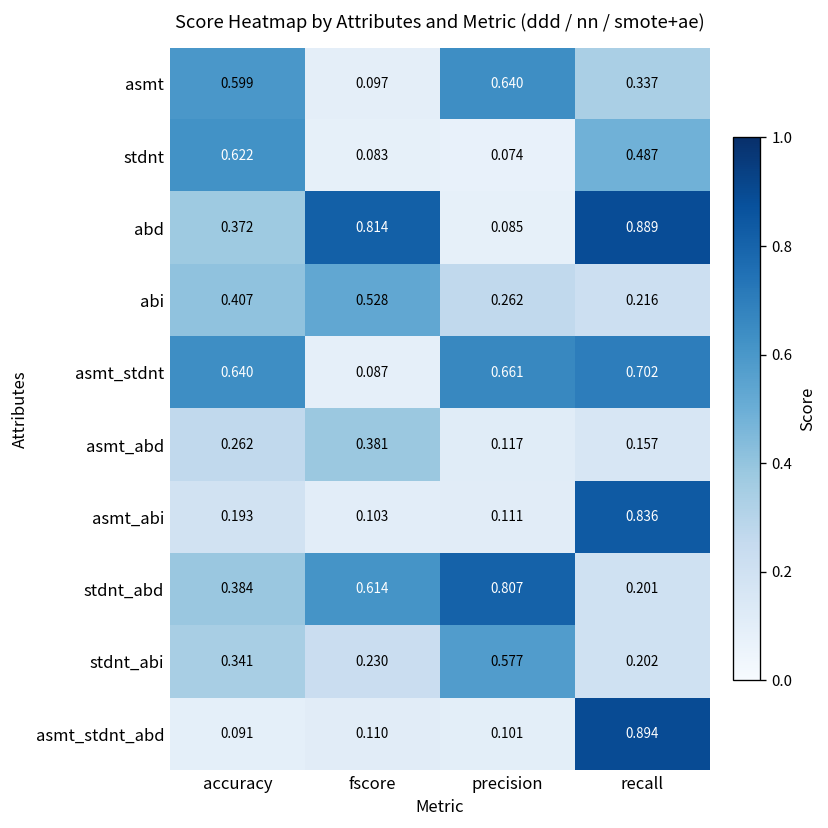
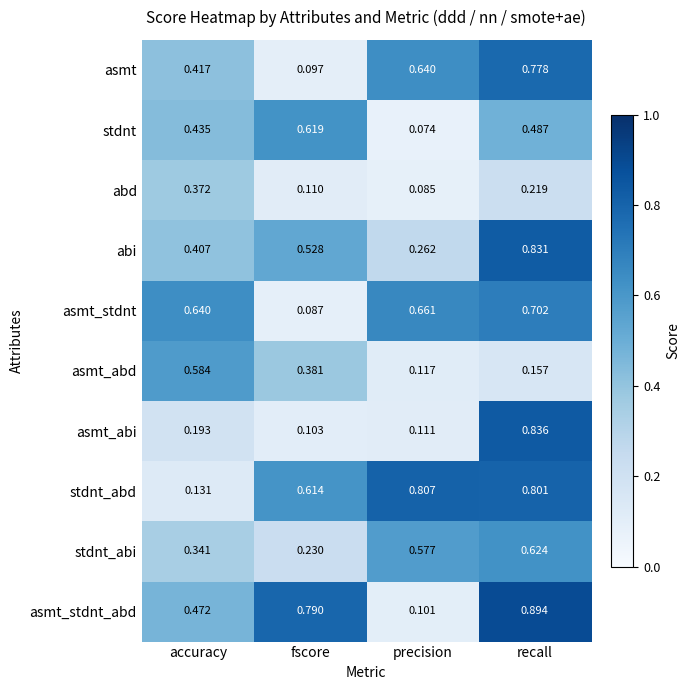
asmt, accuracy: 0.599 -> 0.417
asmt, recall: 0.337 -> 0.778
stdnt, accuracy: 0.622 -> 0.435
stdnt, fscore: 0.083 -> 0.619
abd, fscore: 0.814 -> 0.110
abd, recall: 0.889 -> 0.219
abi, recall: 0.216 -> 0.831
asmt_abd, accuracy: 0.262 -> 0.584
stdnt_abd, accuracy: 0.384 -> 0.131
stdnt_abd, recall: 0.201 -> 0.801
stdnt_abi, recall: 0.202 -> 0.624
asmt_stdnt_abd, accuracy: 0.091 -> 0.472
asmt_stdnt_abd, fscore: 0.110 -> 0.790
